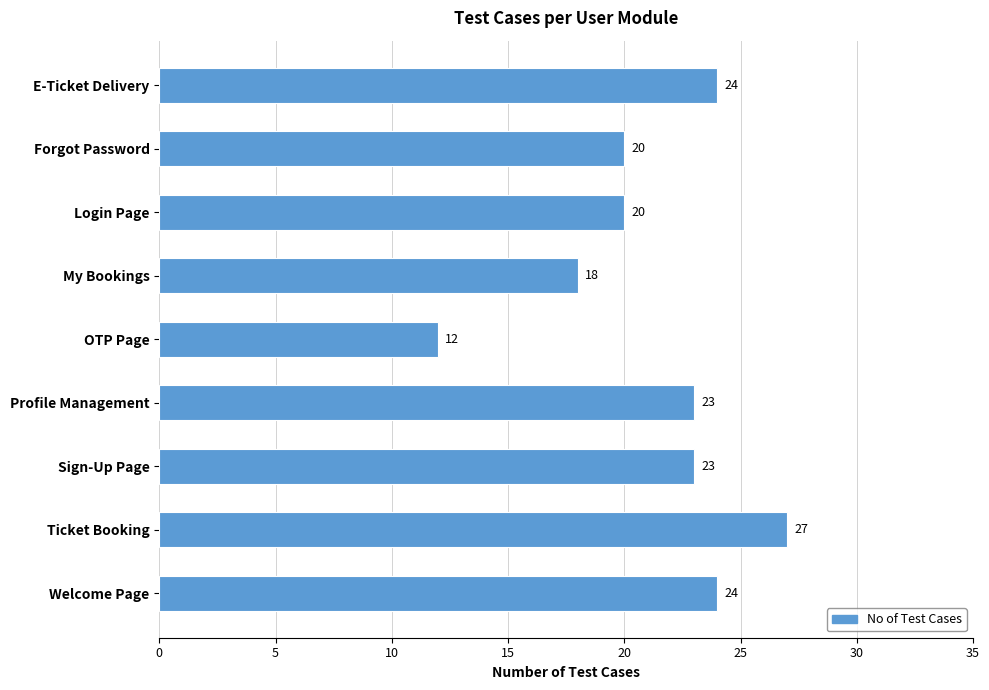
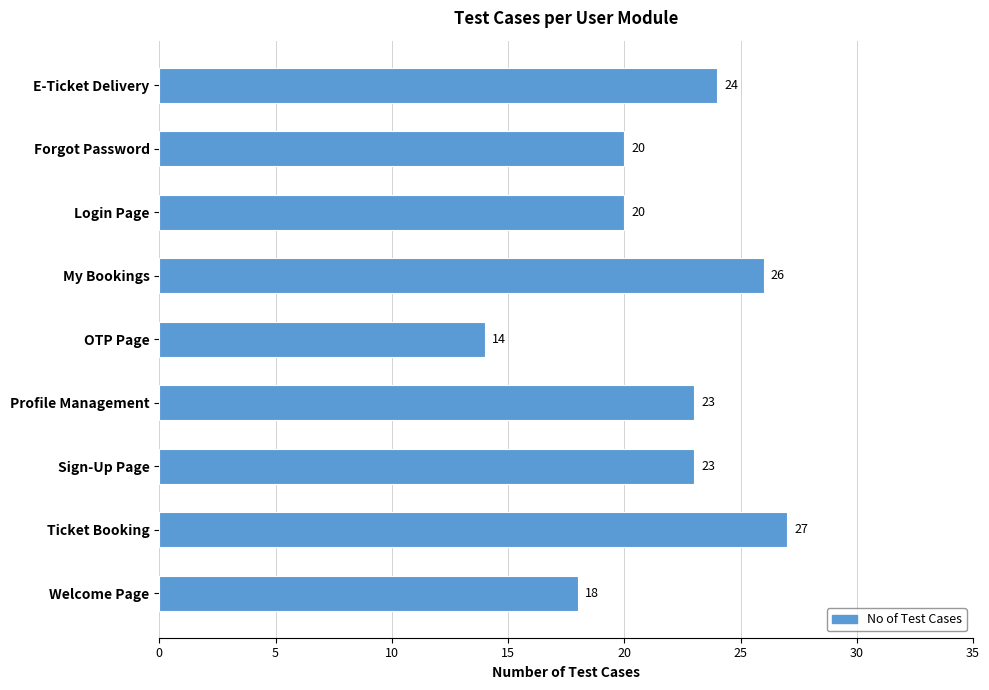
My Bookings: 18 -> 26
OTP Page: 12 -> 14
Welcome Page: 24 -> 18
